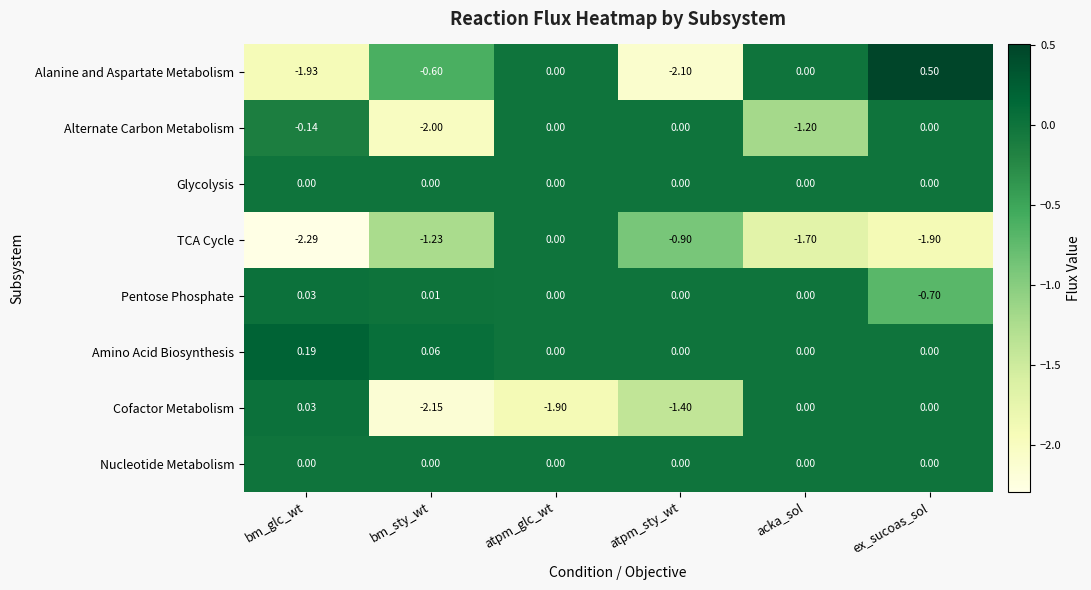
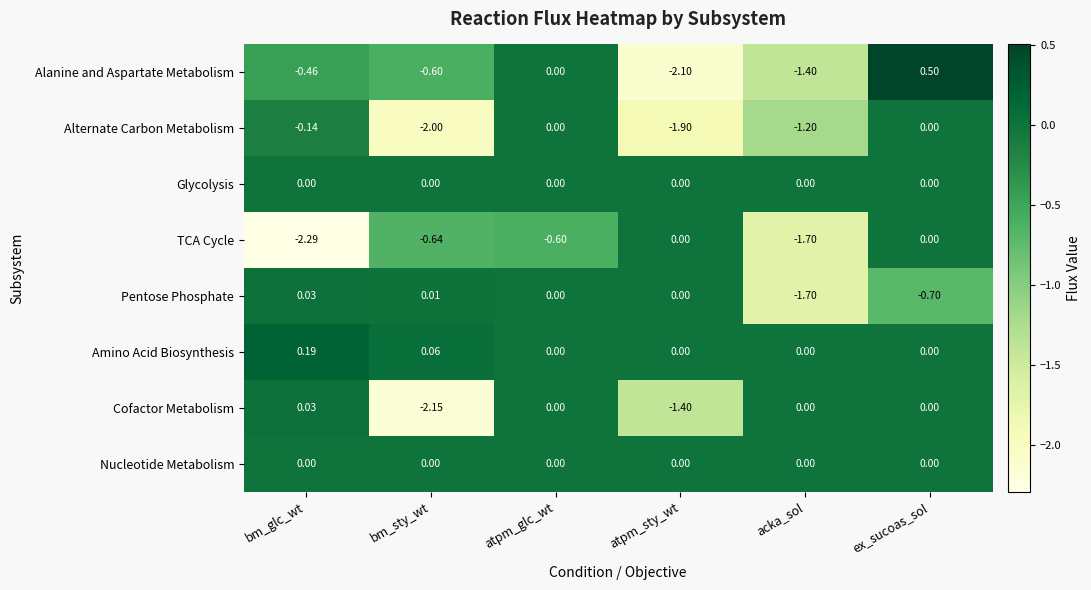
Alanine and Aspartate Metabolism, bm_glc_wt: -1.93 -> -0.46
Alanine and Aspartate Metabolism, acka_sol: 0.00 -> -1.40
Alternate Carbon Metabolism, atpm_sty_wt: 0.00 -> -1.90
TCA Cycle, bm_sty_wt: -1.23 -> -0.64
TCA Cycle, atpm_glc_wt: 0.00 -> -0.60
TCA Cycle, atpm_sty_wt: -0.90 -> 0.00
TCA Cycle, ex_sucoas_sol: -1.90 -> 0.00
Pentose Phosphate, acka_sol: 0.00 -> -1.70
Cofactor Metabolism, atpm_glc_wt: -1.90 -> 0.00
